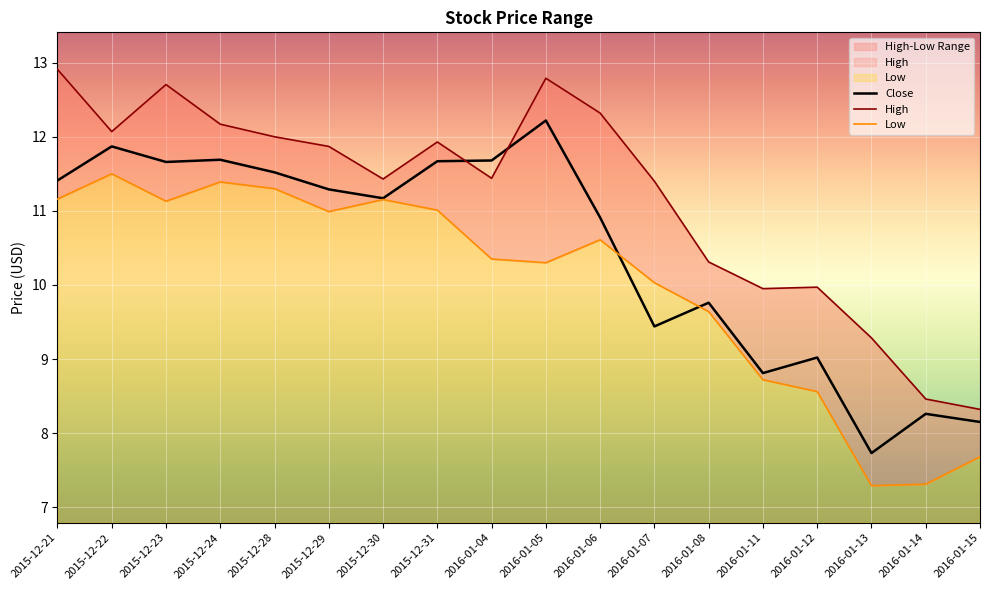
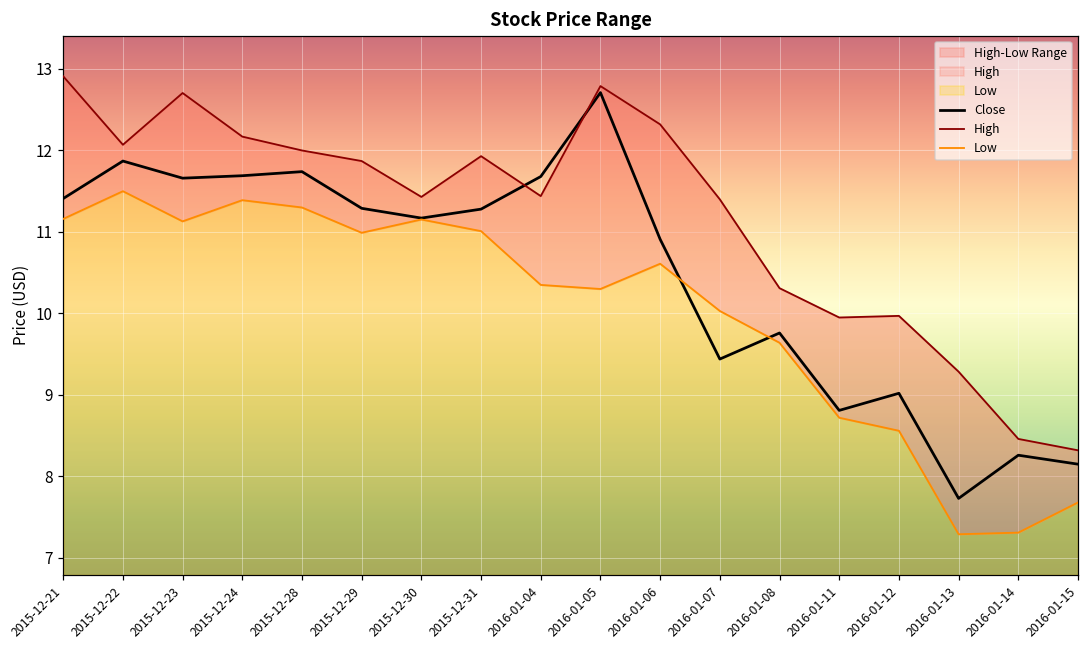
Close, 2015-12-28: 11.5 -> 11.7
Close, 2015-12-31: 11.7 -> 11.3
Close, 2016-01-05: 12.2 -> 12.7
